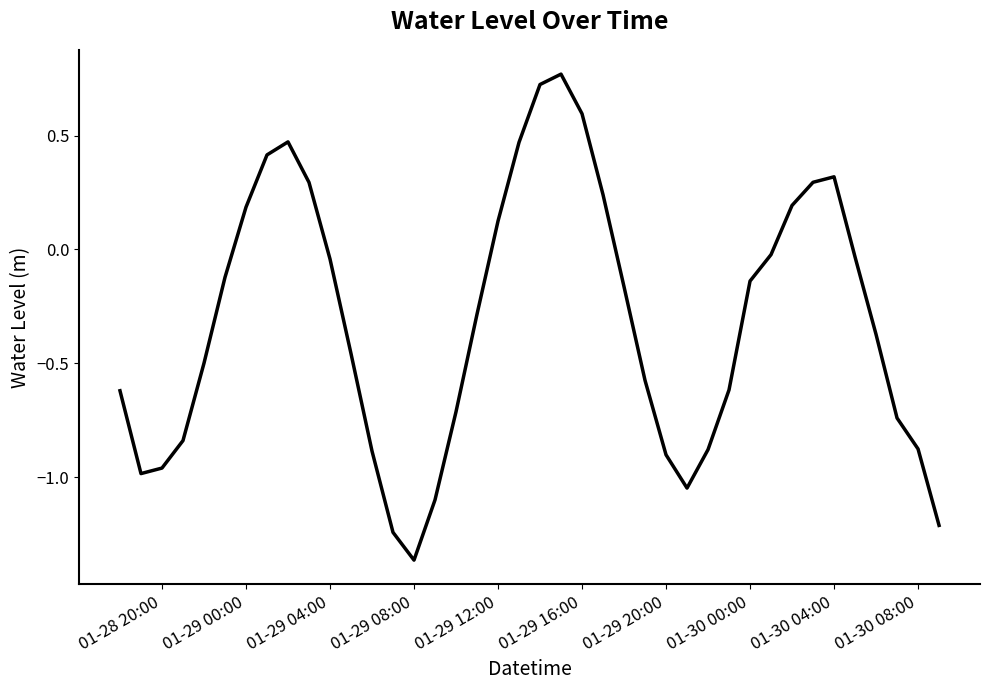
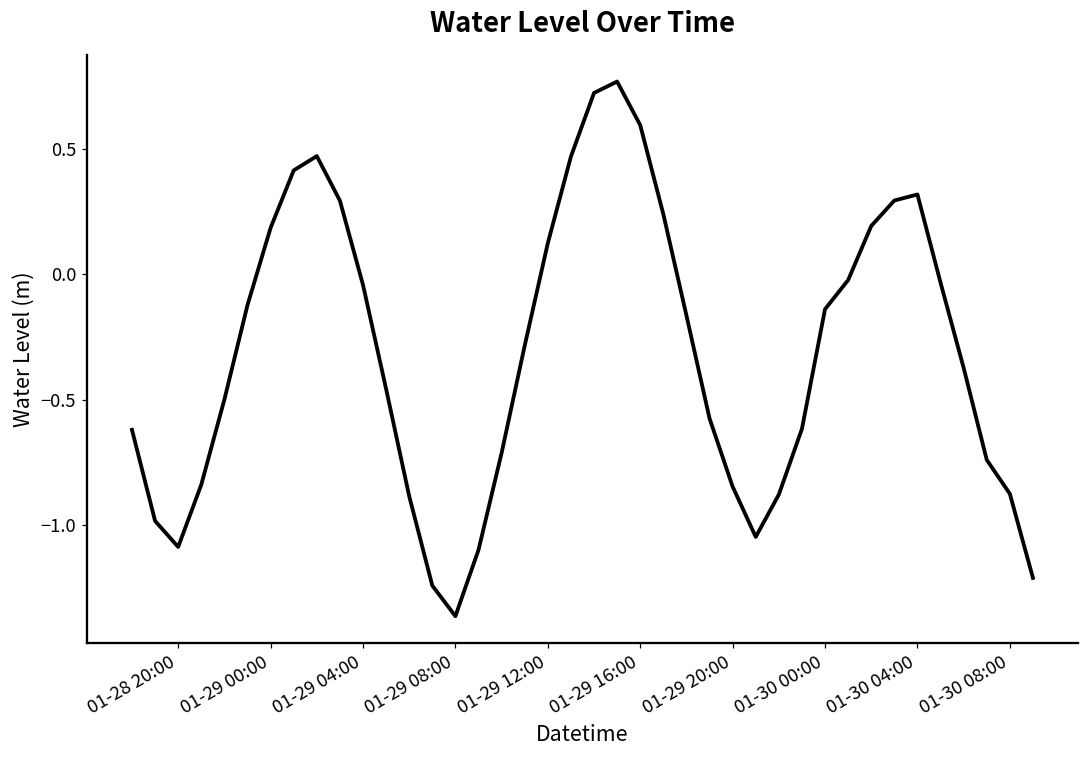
01-28 20:00: -0.96 -> -1.09
01-29 20:00: -0.90 -> -0.85
